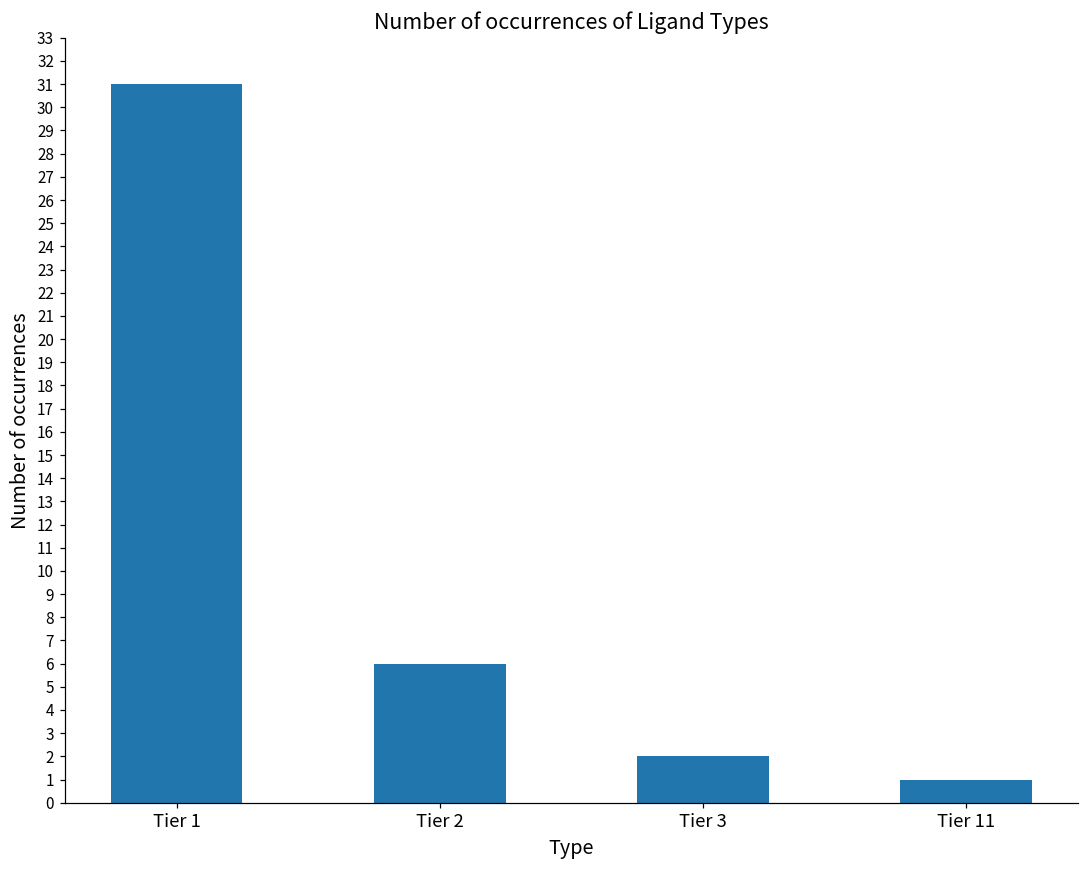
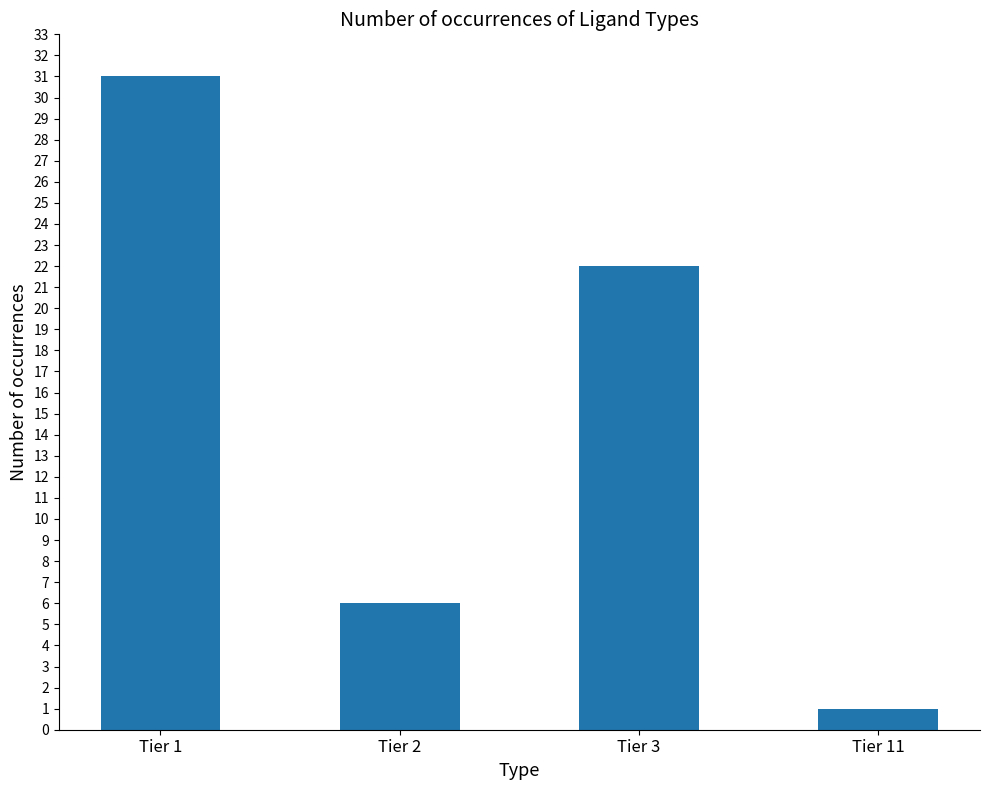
Tier 3: 2 -> 22
